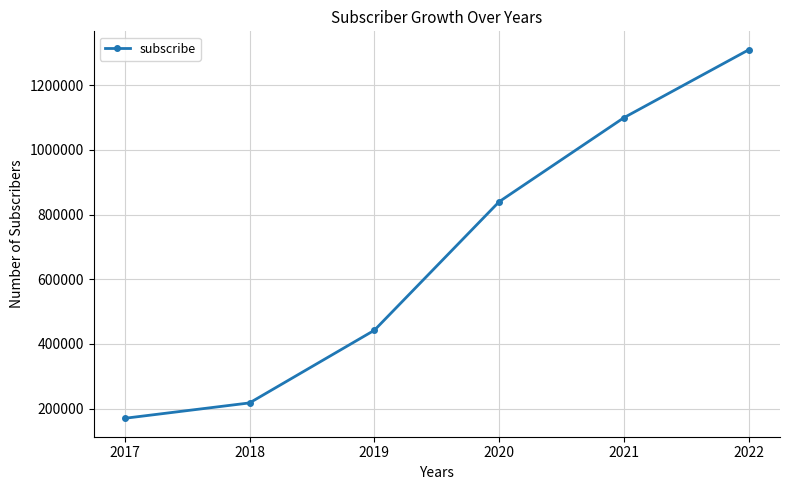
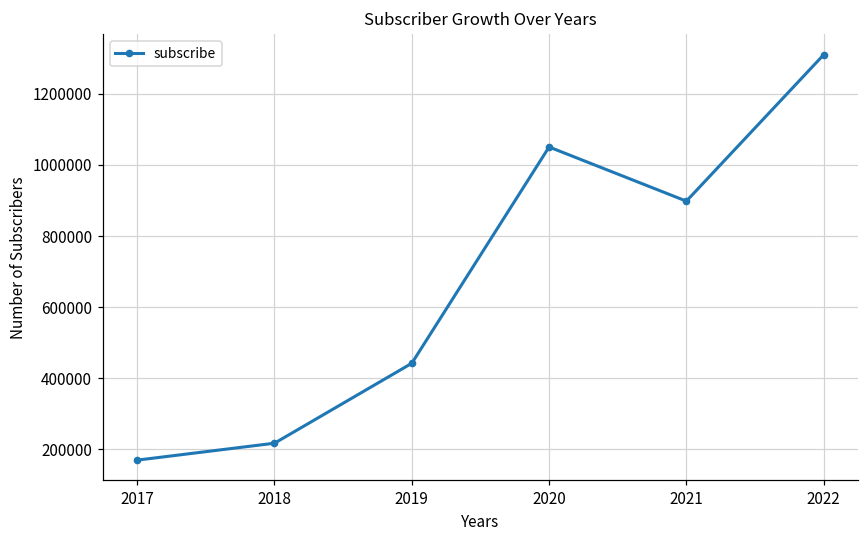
2020: 840000 -> 1050000
2021: 1100000 -> 900000
